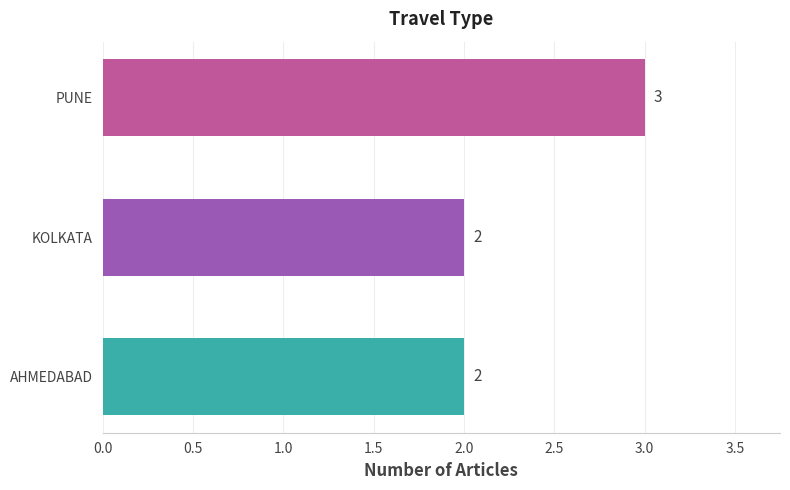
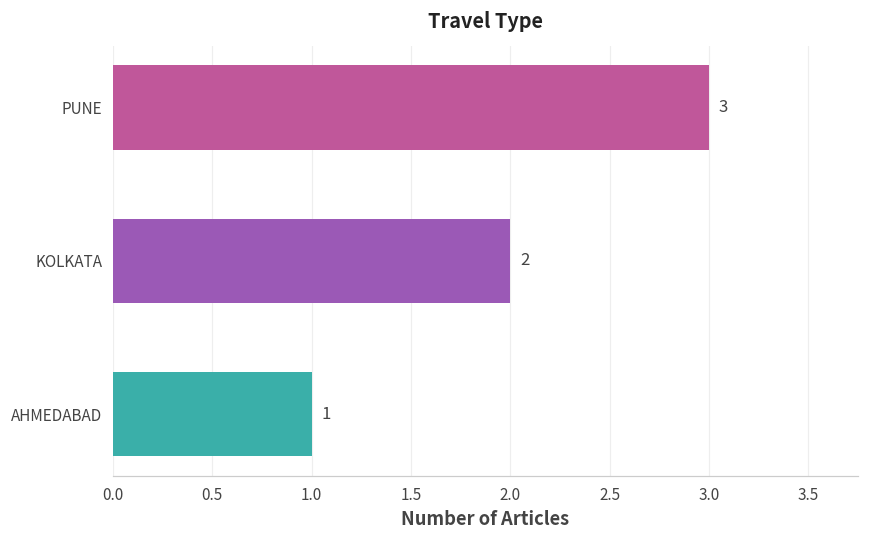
AHMEDABAD: 2 -> 1
